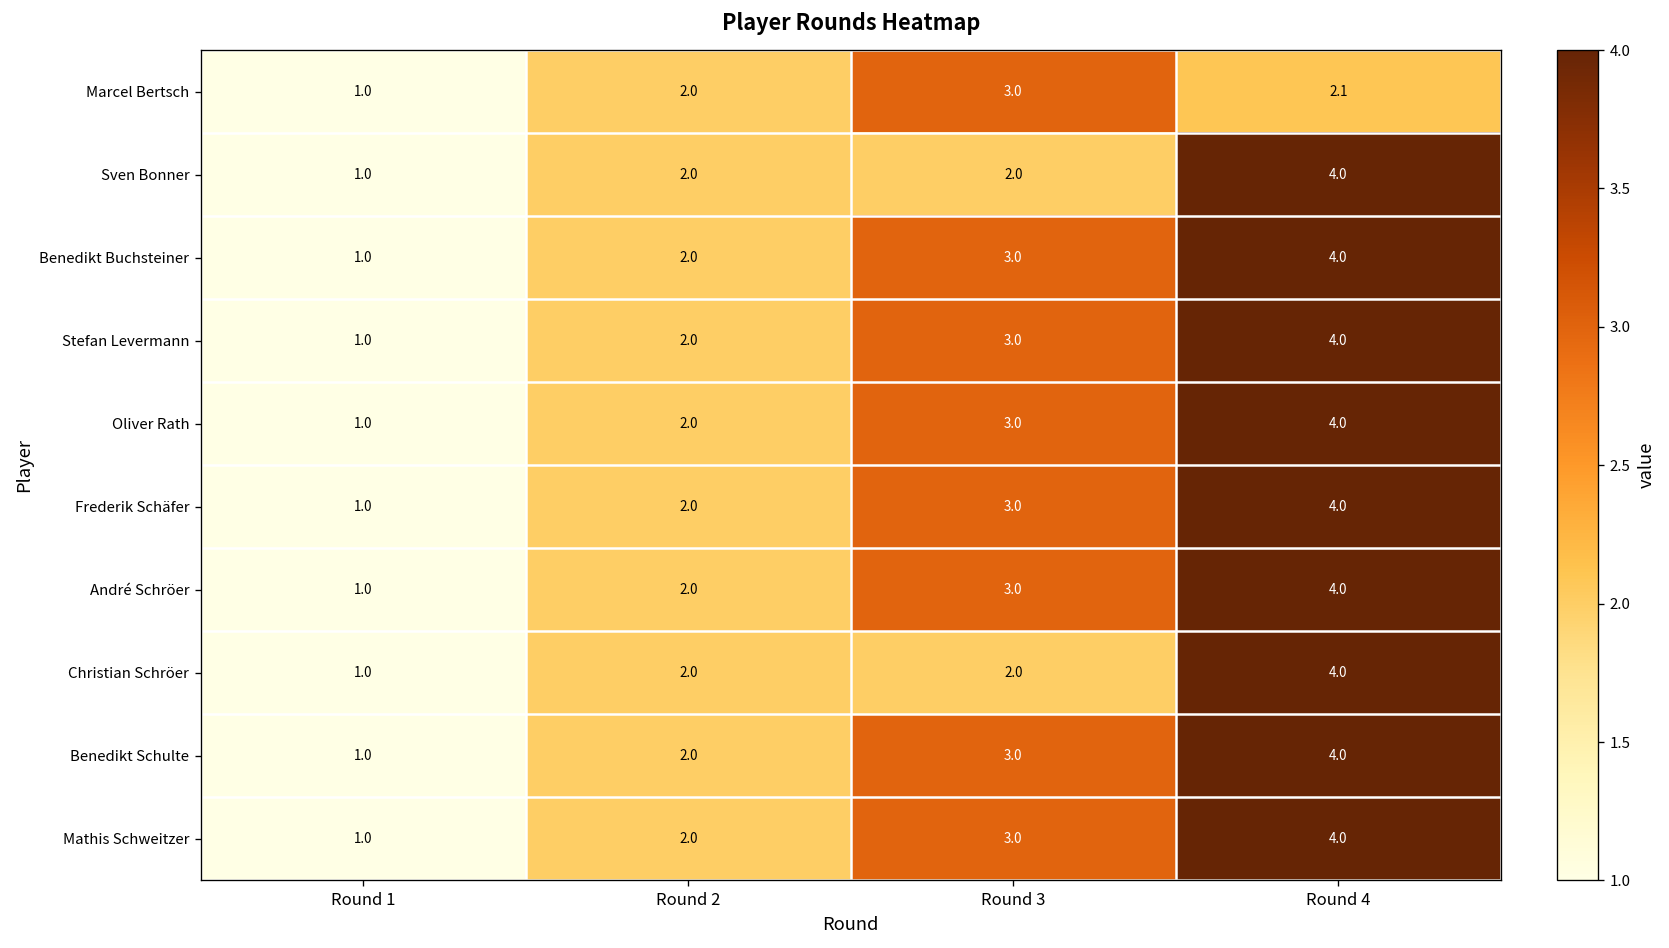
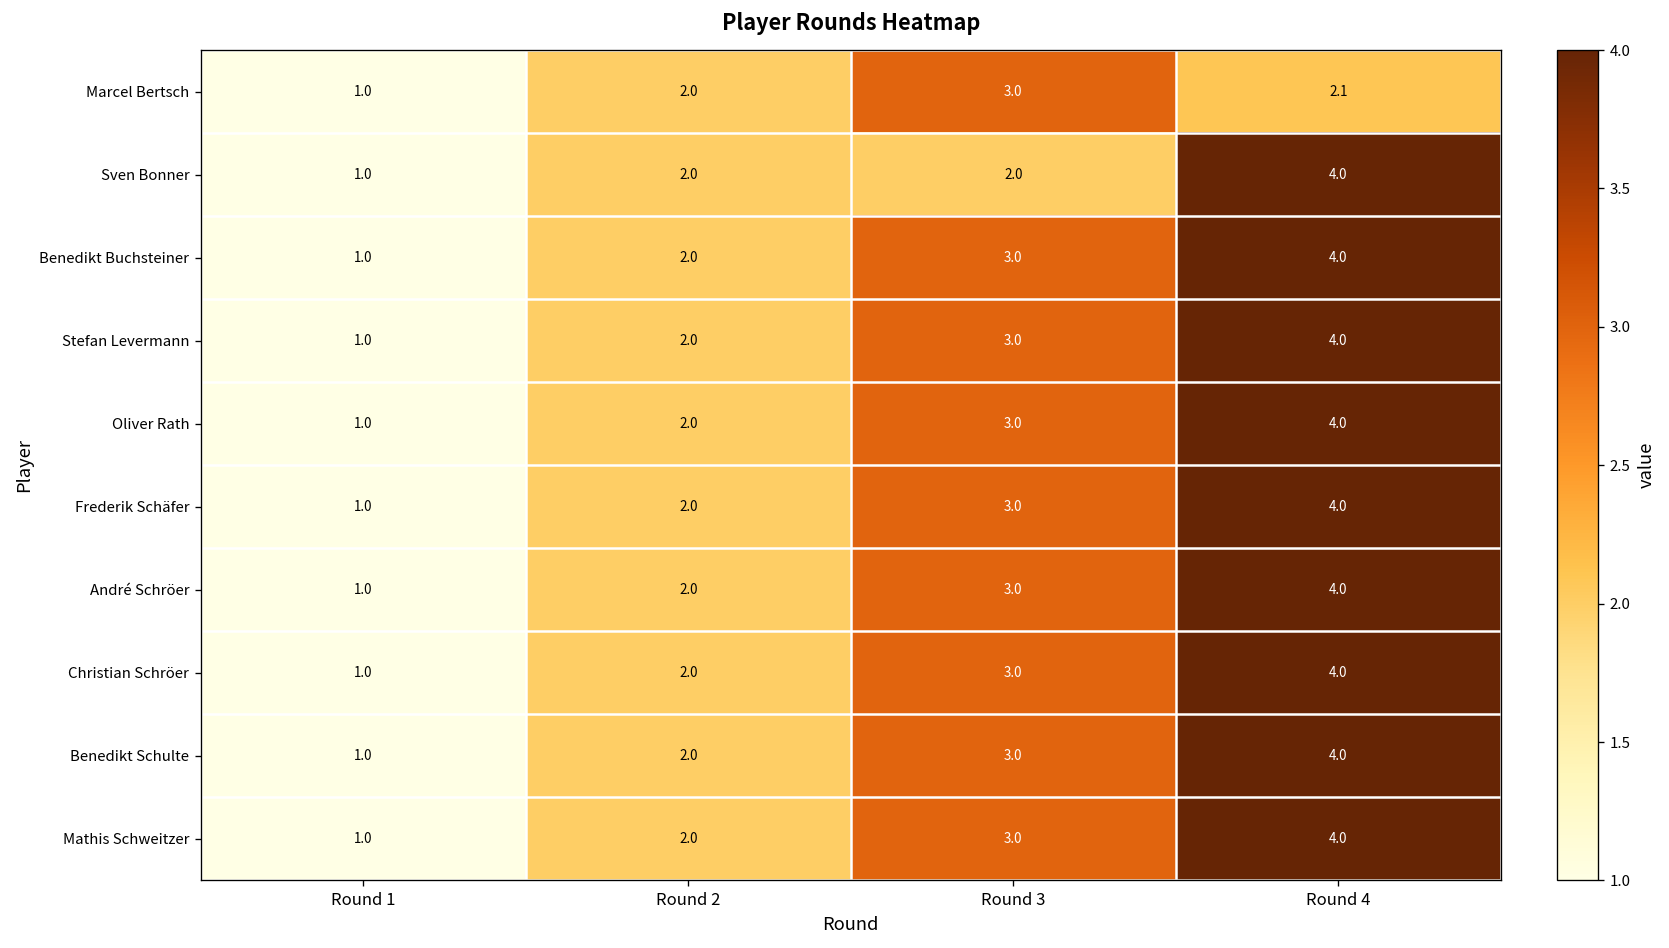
Christian Schröer, Round 3: 2.0 -> 3.0
